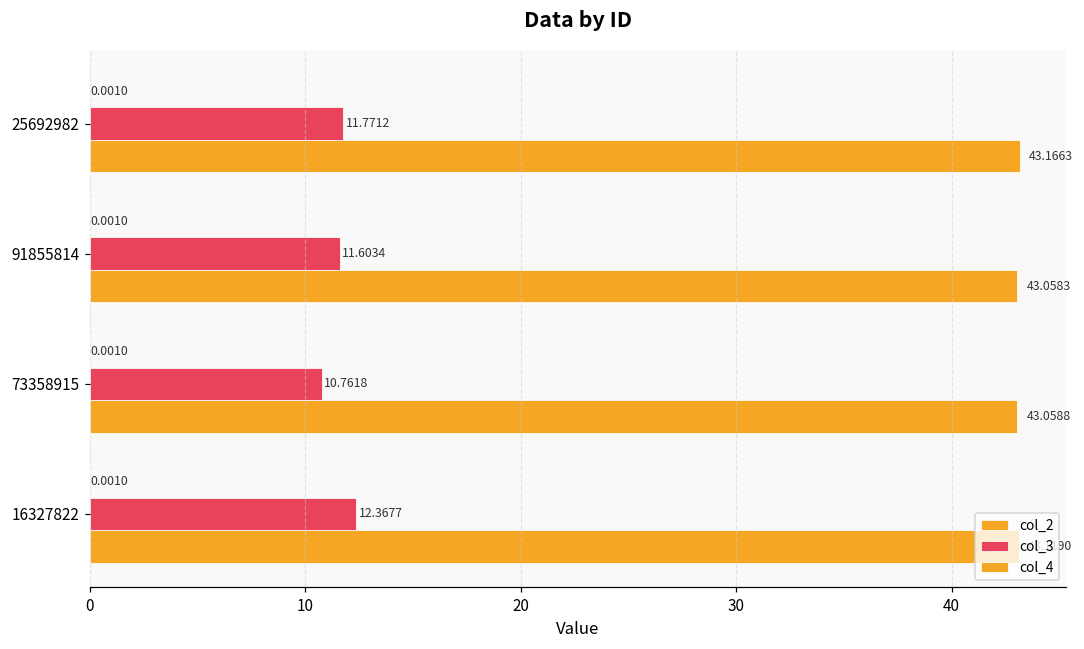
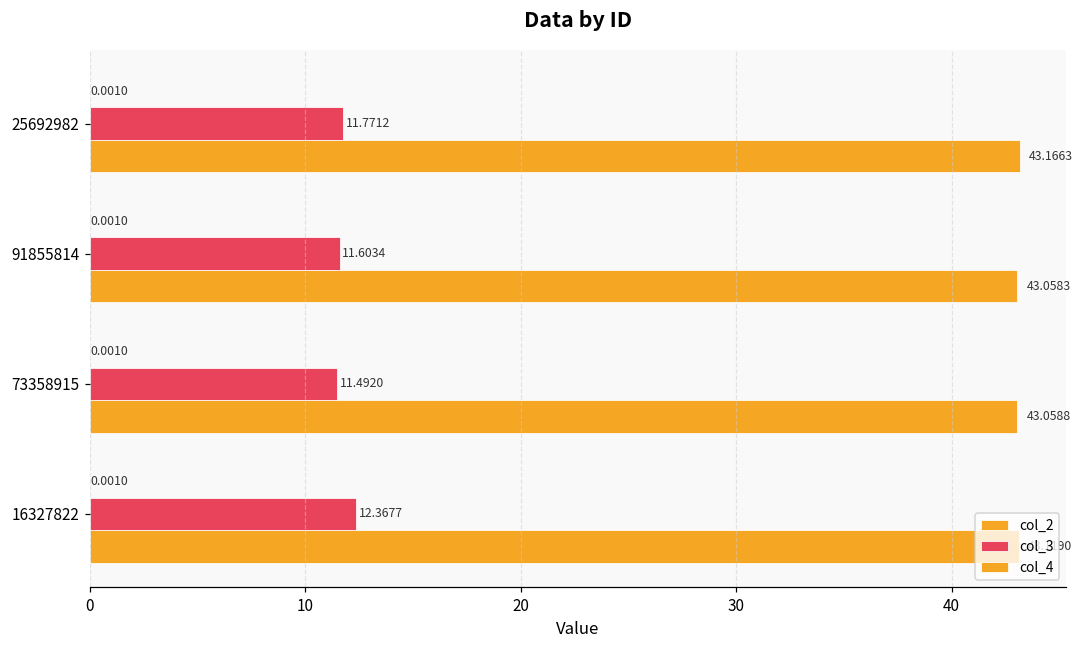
col_3, 73358915: 10.7618 -> 11.4920
